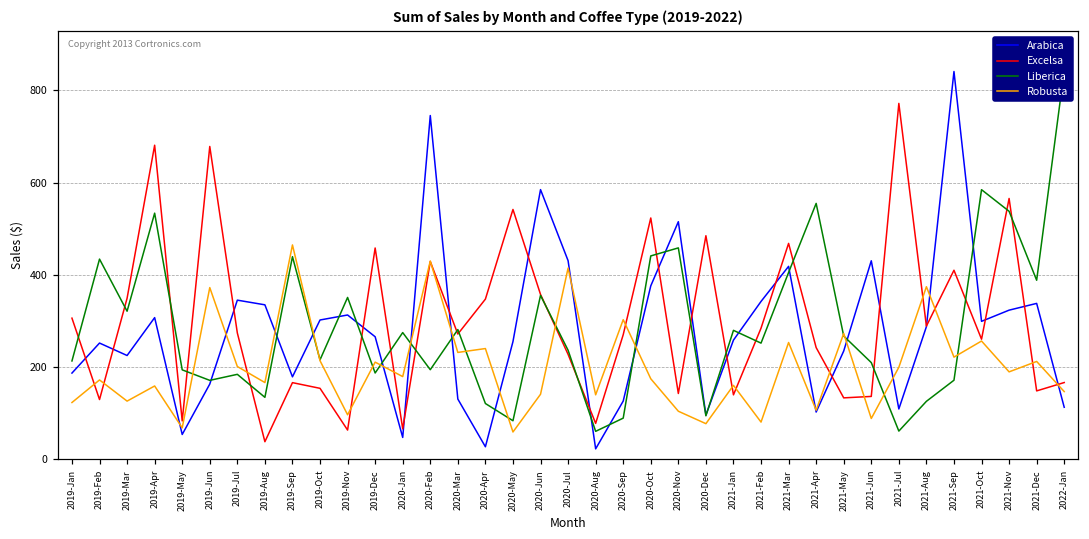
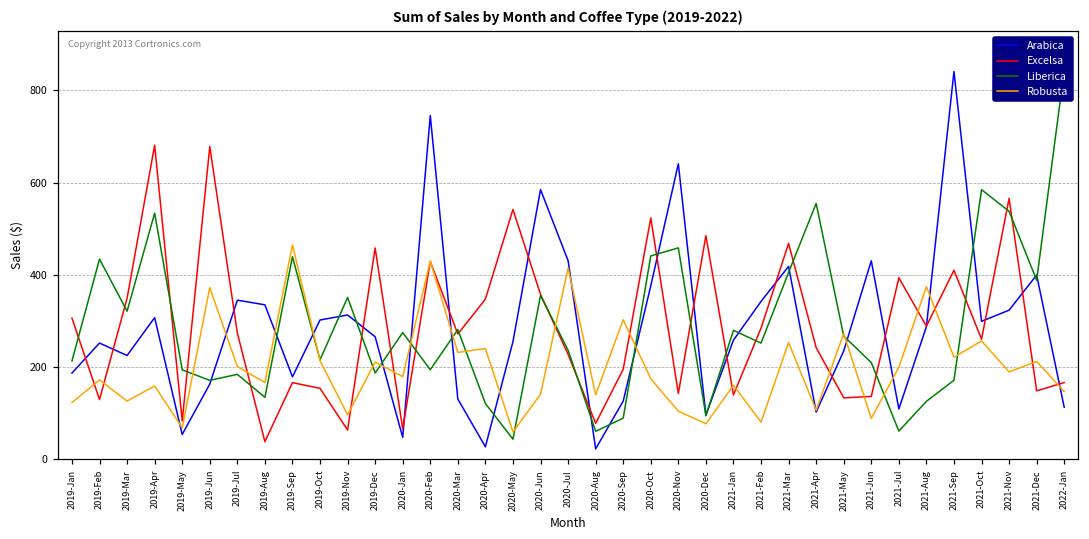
Liberica, 2020-May: 80 -> 40
Excelsa, 2020-Sep: 270 -> 200
Arabica, 2020-Nov: 520 -> 640
Excelsa, 2021-Jul: 770 -> 390
Arabica, 2021-Dec: 340 -> 400
